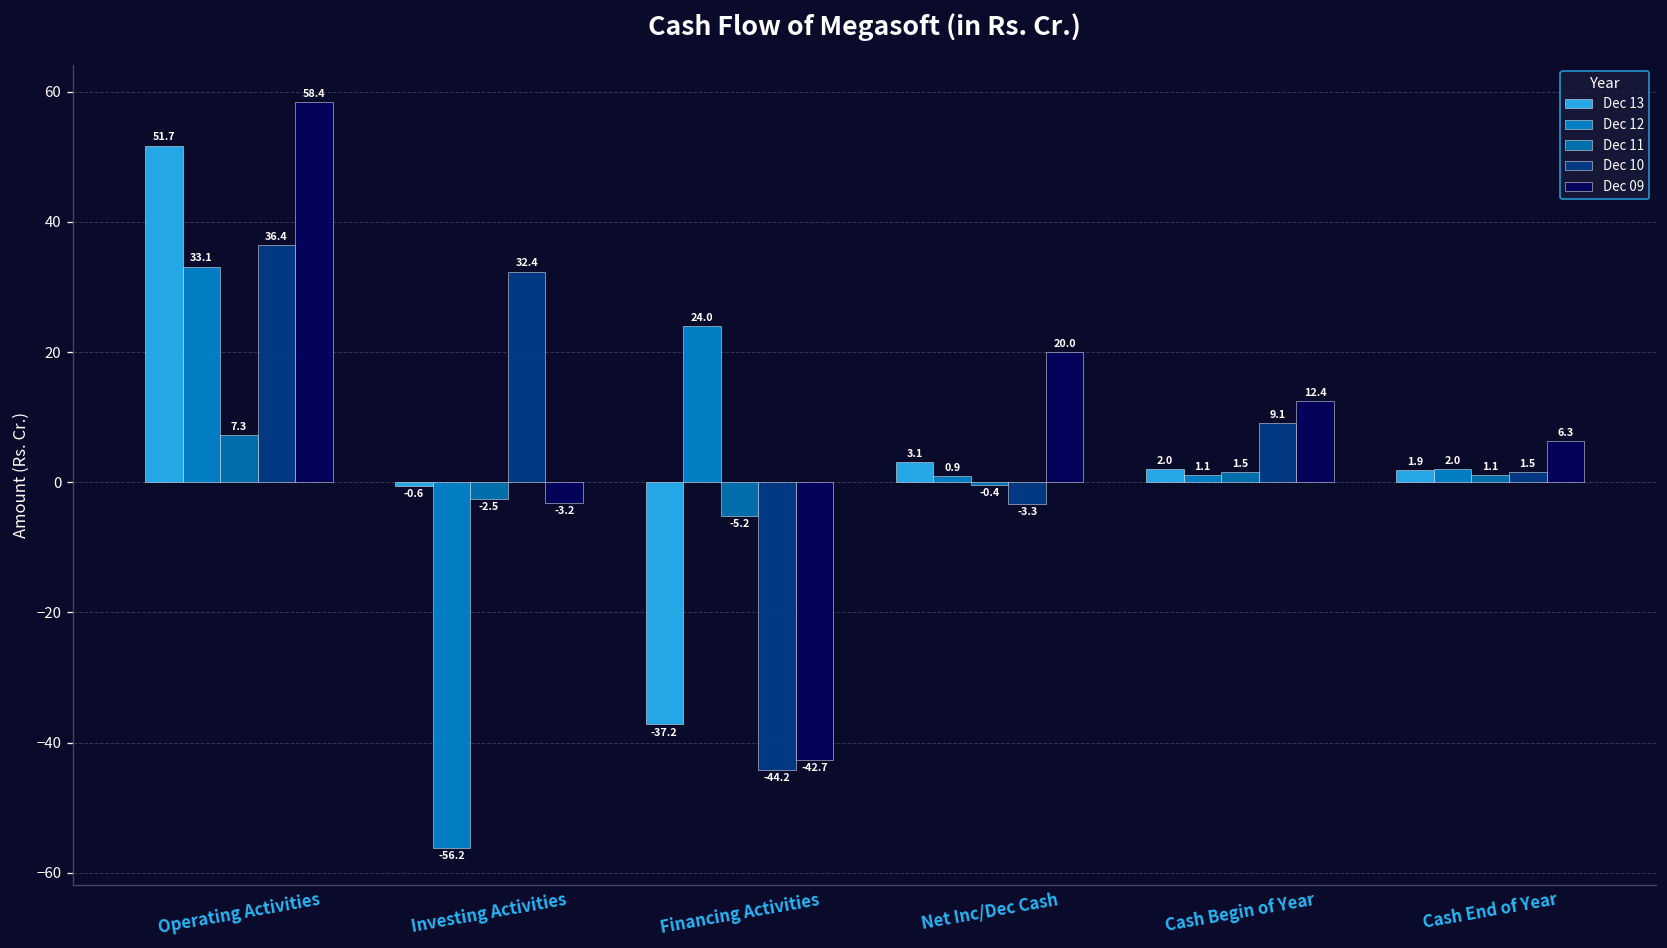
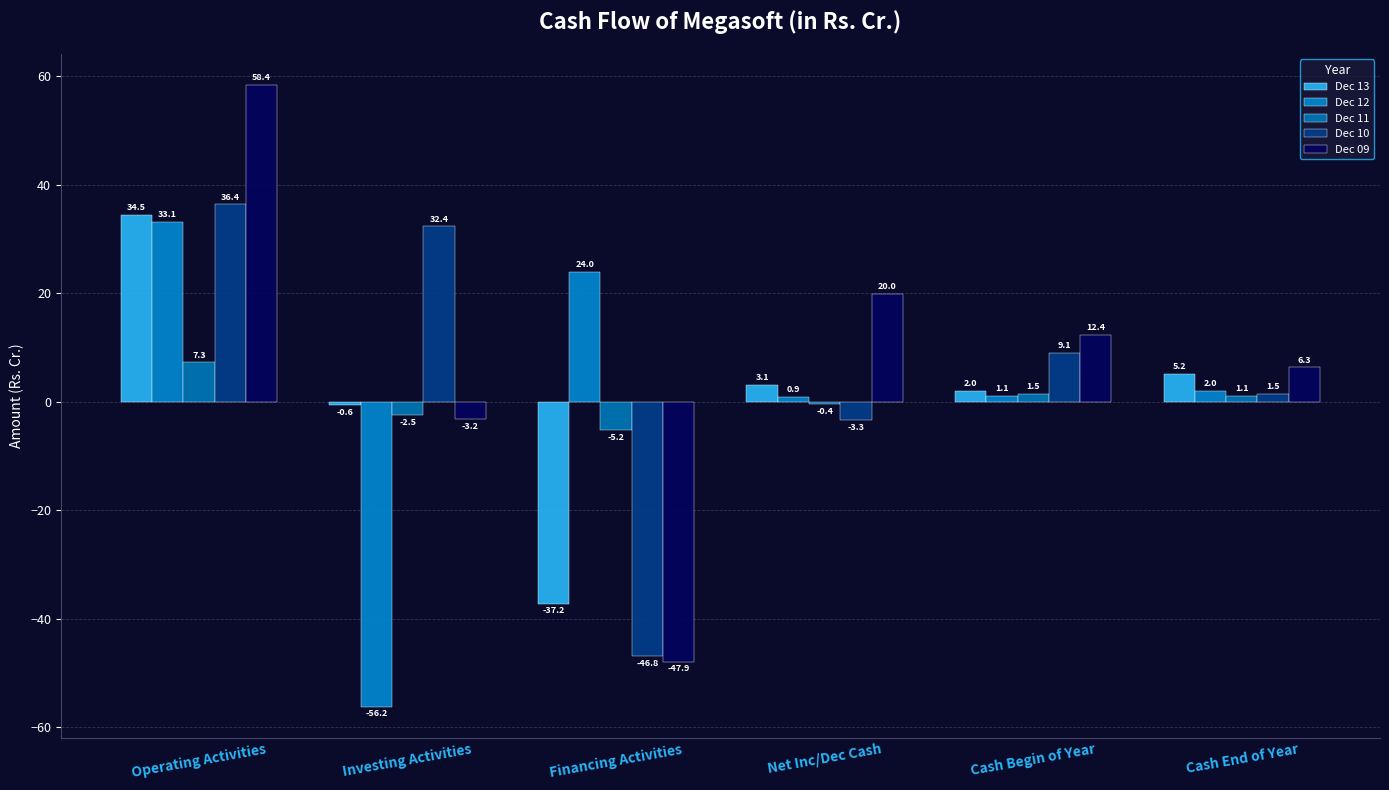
Dec 13, Operating Activities: 51.7 -> 34.5
Dec 10, Financing Activities: -44.2 -> -46.8
Dec 09, Financing Activities: -42.7 -> -47.9
Dec 13, Cash End of Year: 1.9 -> 5.2
